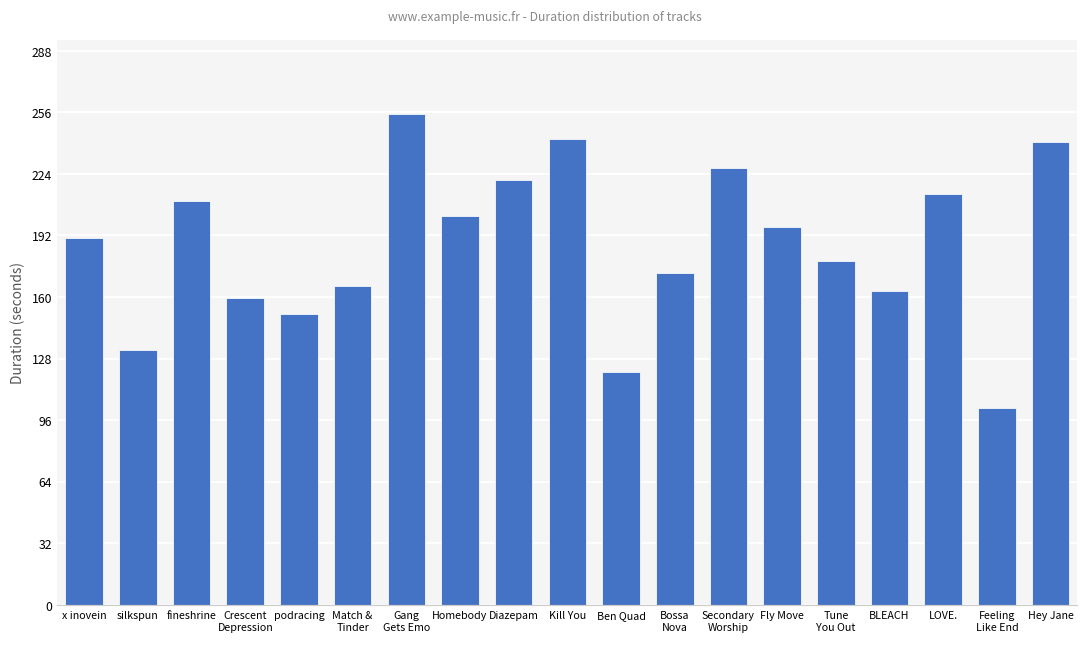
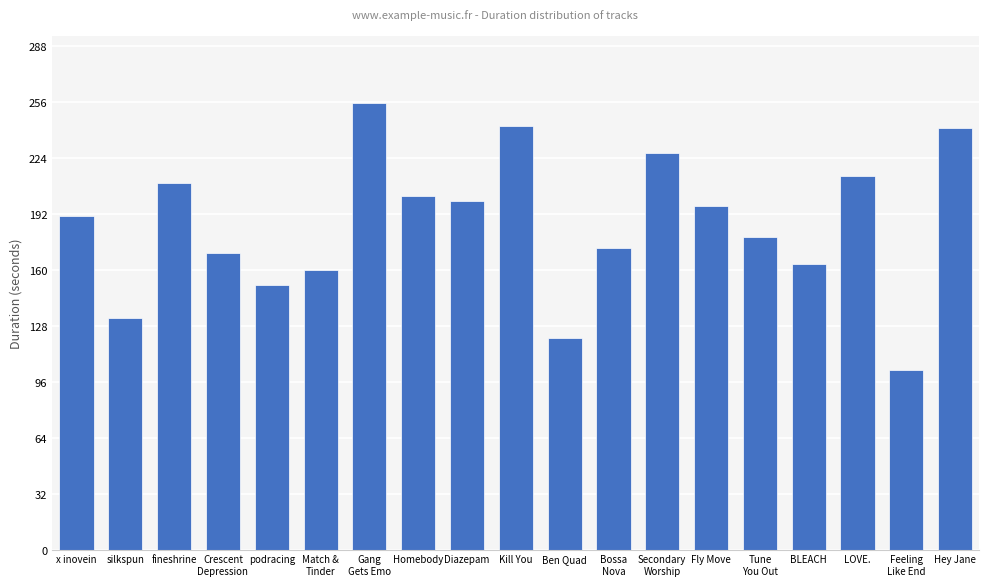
Crescent Depression: 160 -> 169
Match & Tinder: 166 -> 160
Diazepam: 221 -> 199
